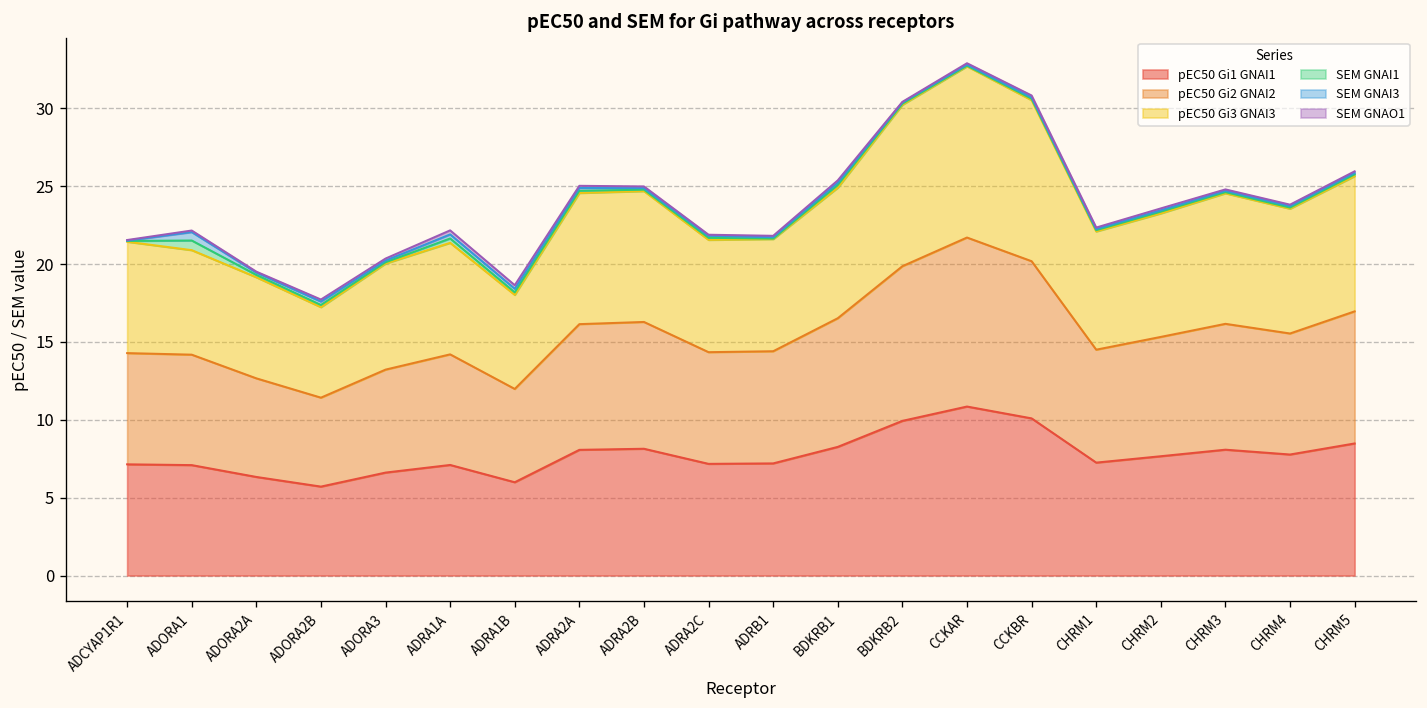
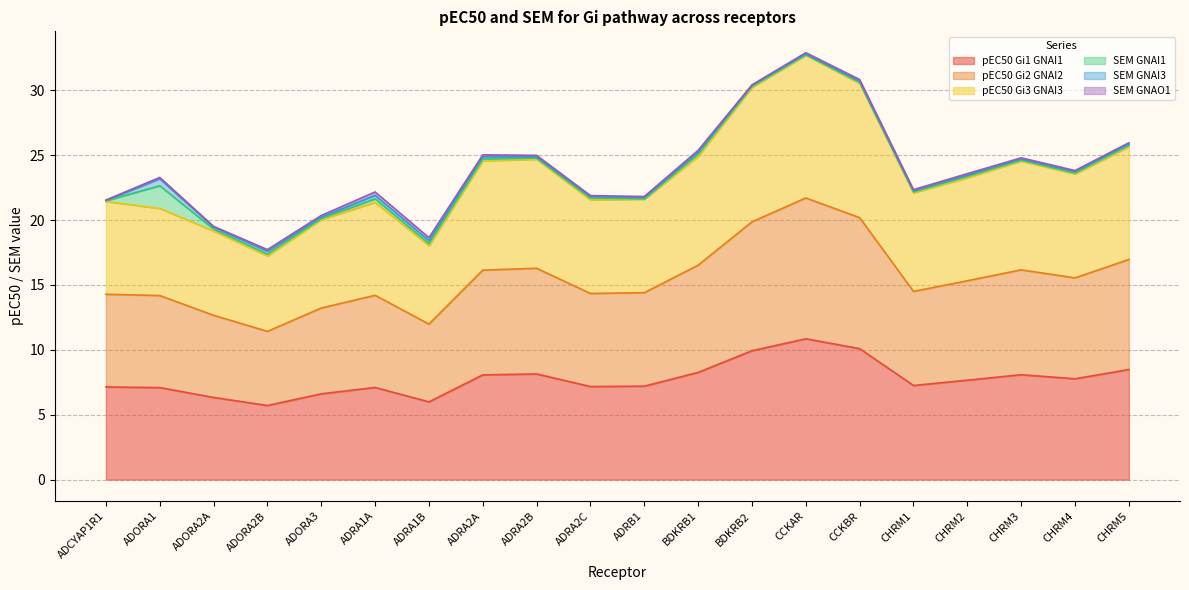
SEM GNAI1, ADORA1: 0.6 -> 1.8
